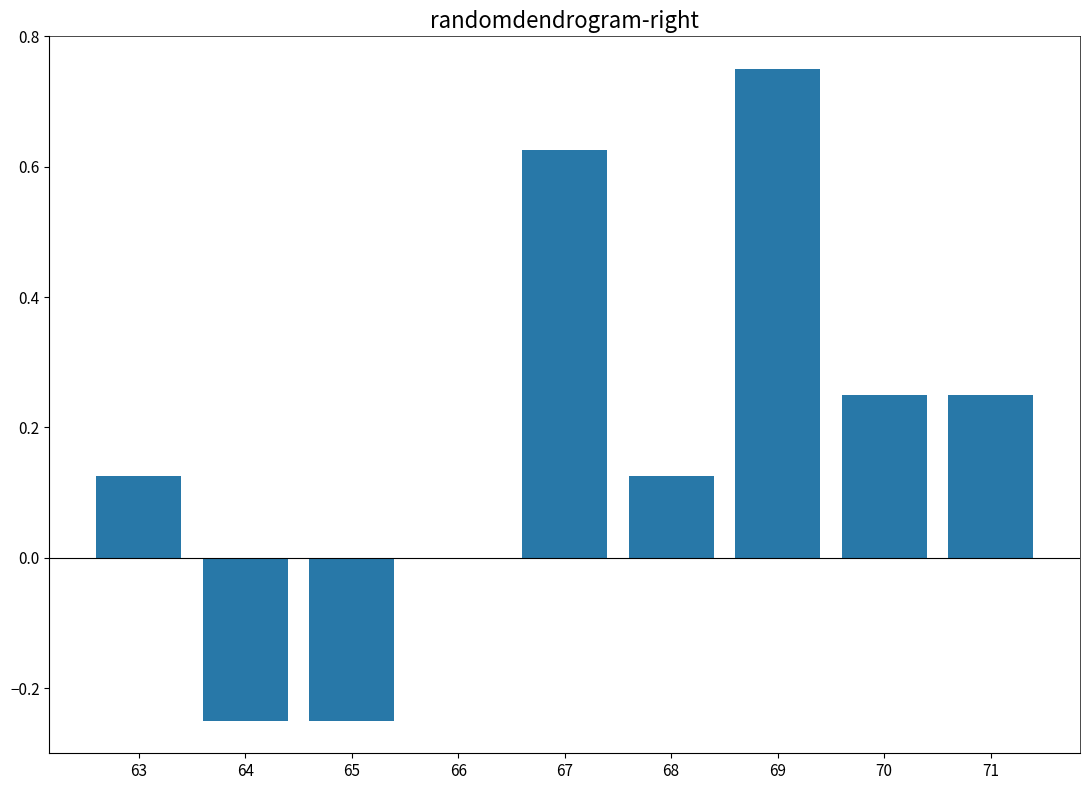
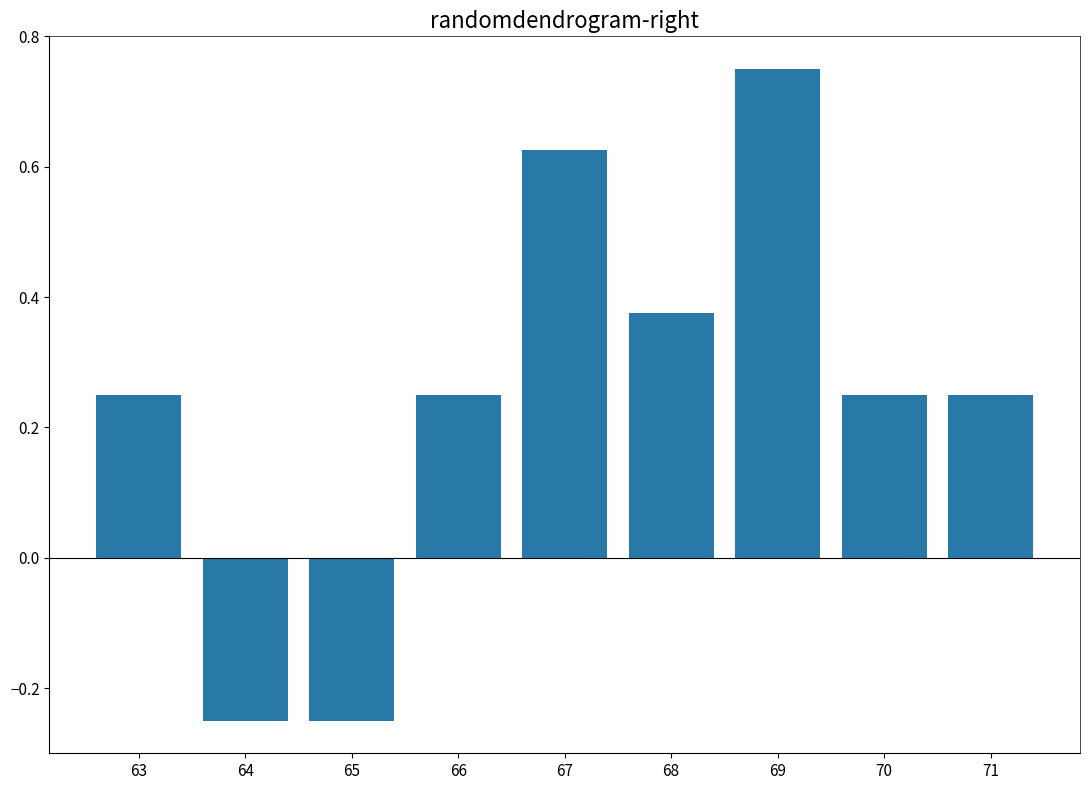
63: 0.13 -> 0.25
66: 0.00 -> 0.25
68: 0.13 -> 0.38
